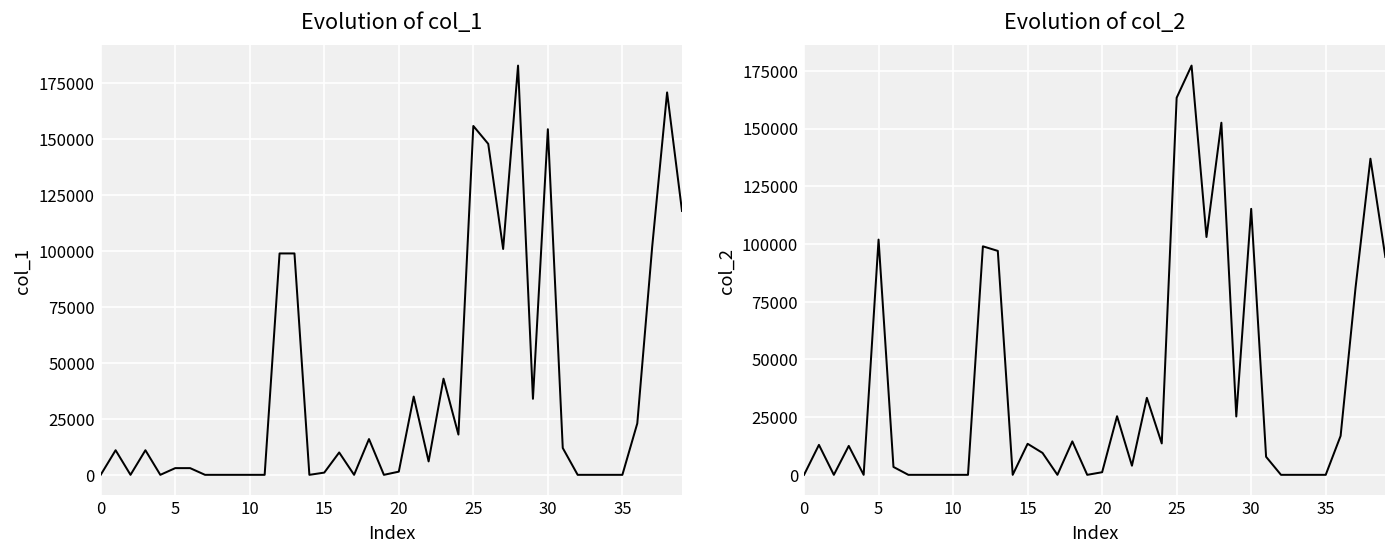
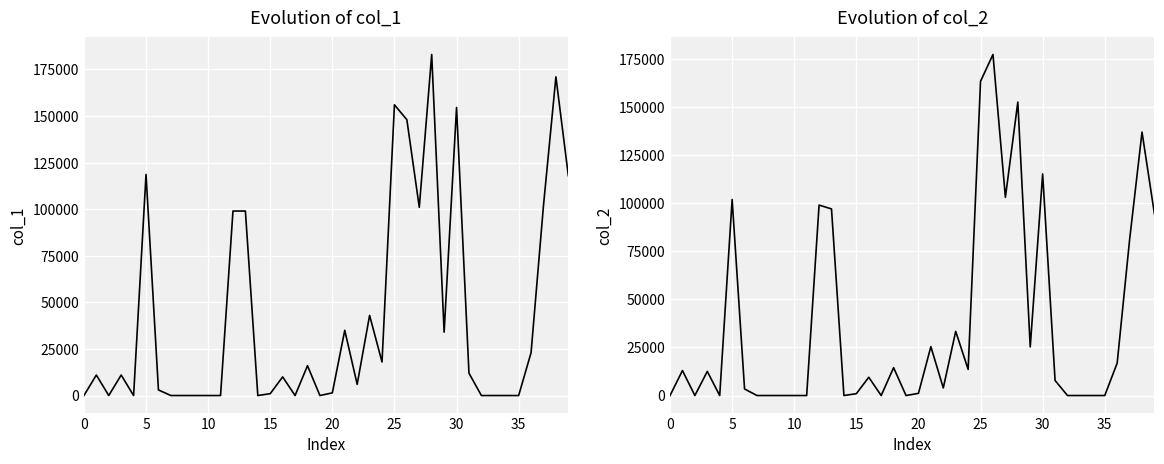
Evolution of col_1, 5: 3000 -> 119000
Evolution of col_2, 15: 13000 -> 1000
